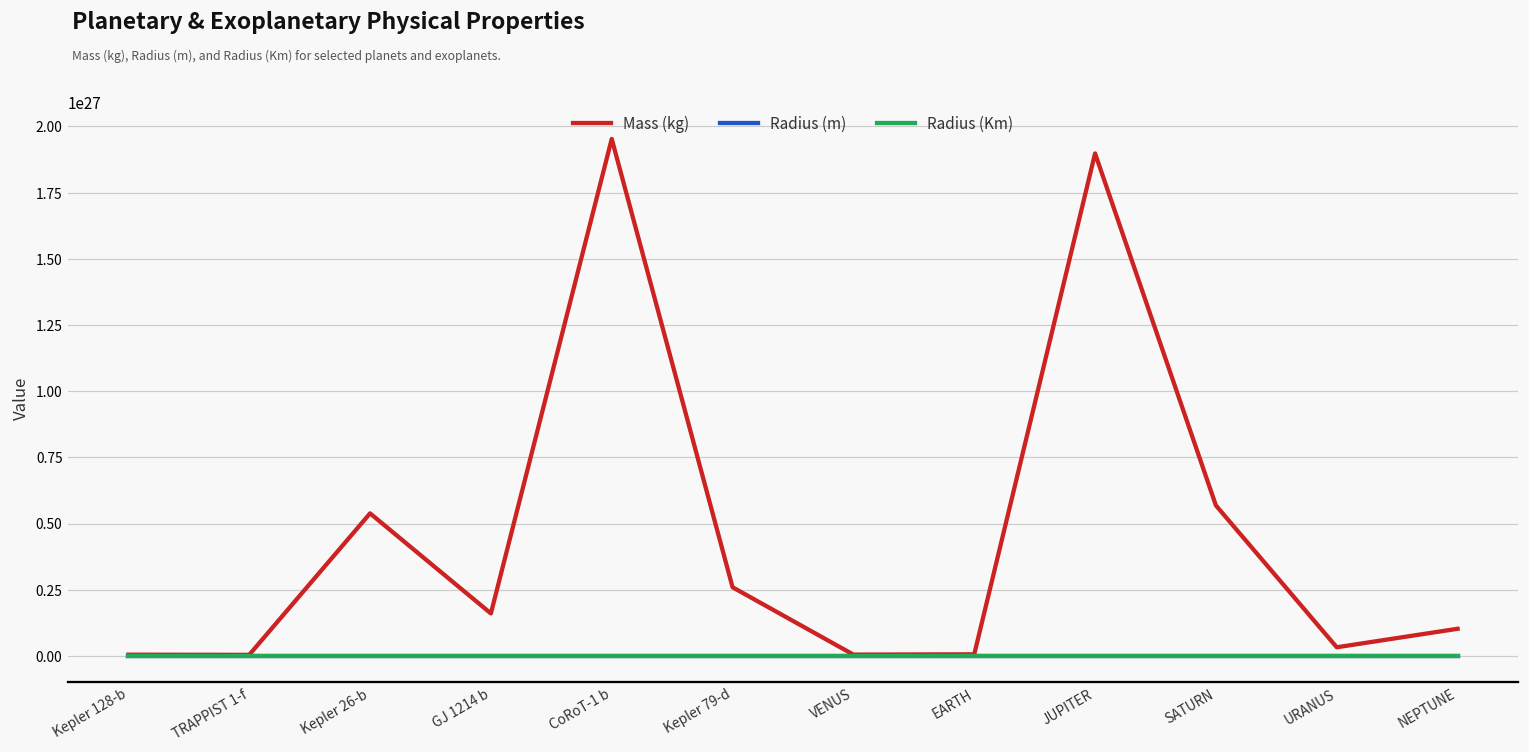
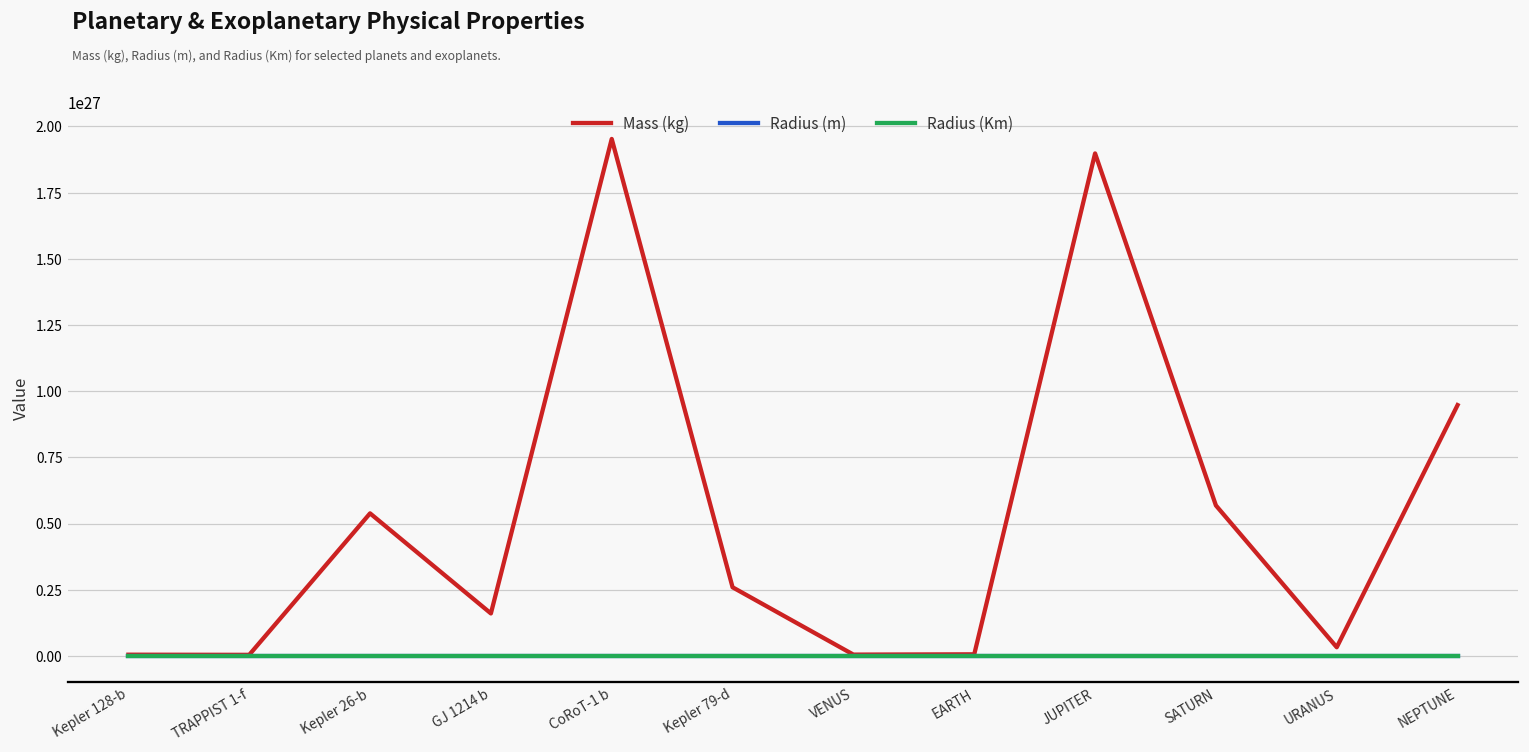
Mass (kg), NEPTUNE: 100000000000000000000000000 -> 950000000000000000000000000
